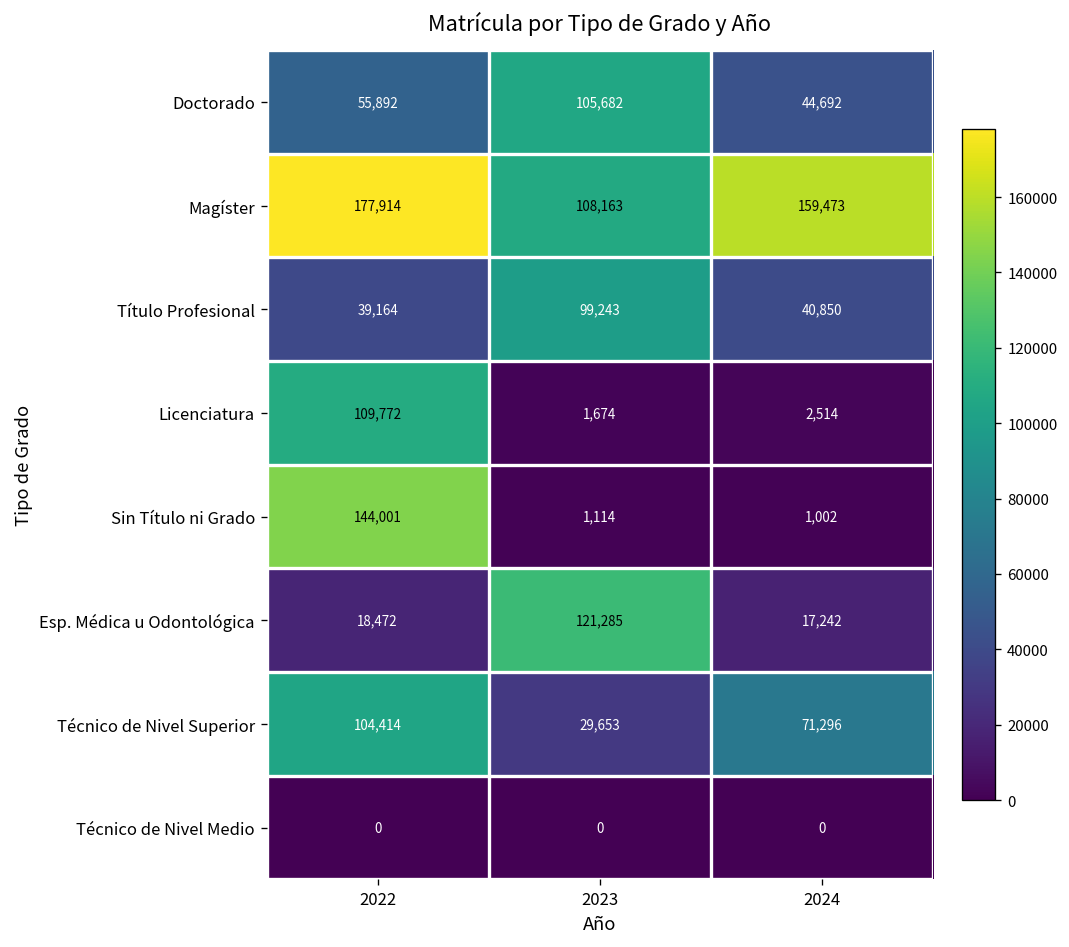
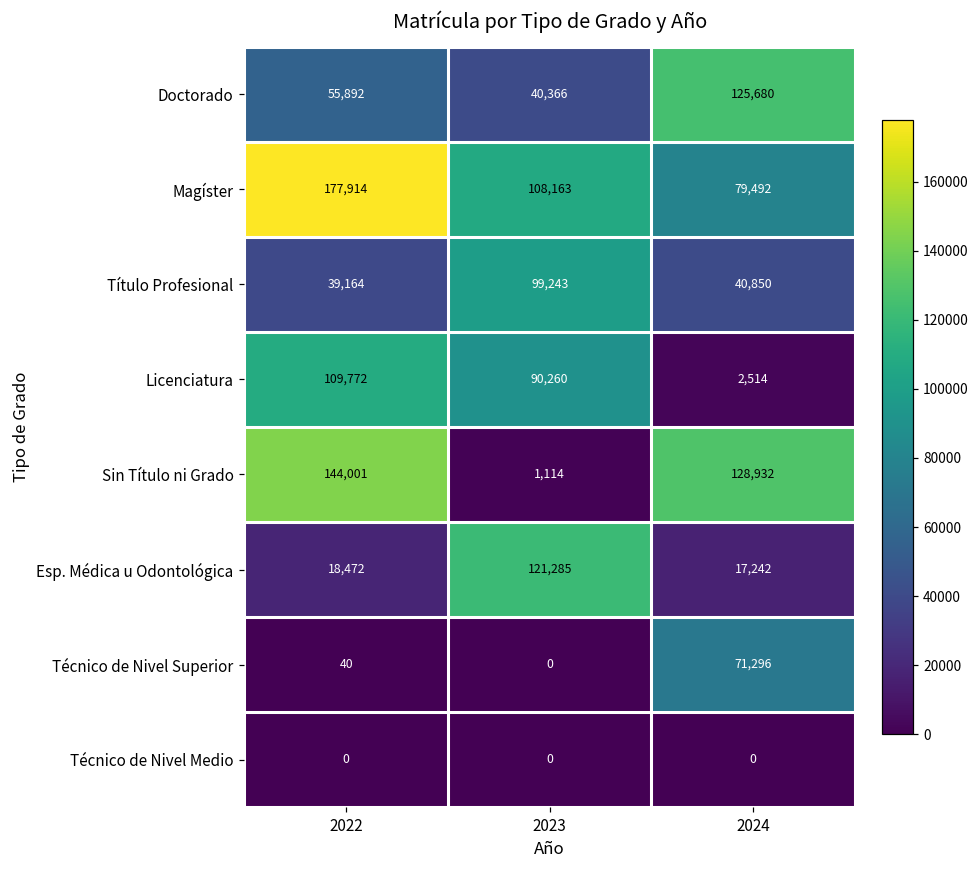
Doctorado, 2023: 105,682 -> 40,366
Doctorado, 2024: 44,692 -> 125,680
Magíster, 2024: 159,473 -> 79,492
Licenciatura, 2023: 1,674 -> 90,260
Sin Título ni Grado, 2024: 1,002 -> 128,932
Técnico de Nivel Superior, 2022: 104,414 -> 40
Técnico de Nivel Superior, 2023: 29,653 -> 0
